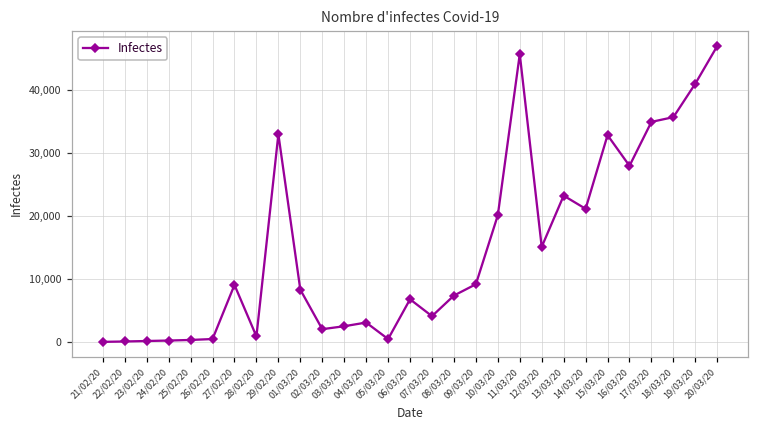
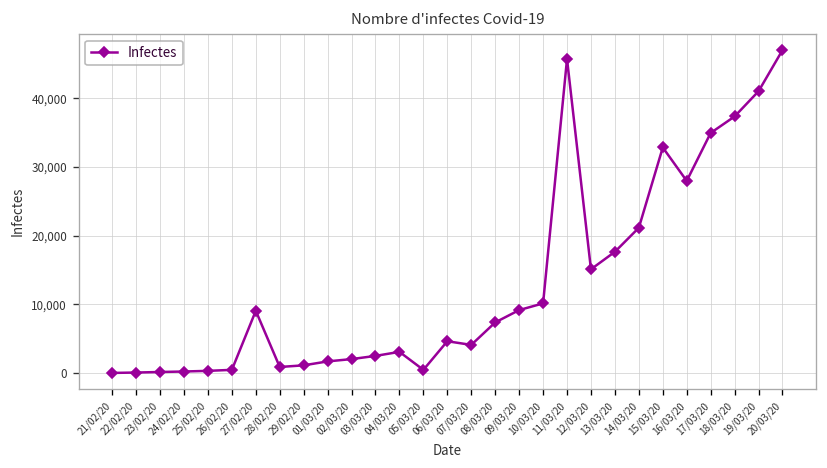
29/02/20: 33,000 -> 1,000
01/03/20: 8,000 -> 2,000
06/03/20: 7,000 -> 5,000
10/03/20: 20,000 -> 10,000
13/03/20: 23,000 -> 18,000
18/03/20: 36,000 -> 37,000
